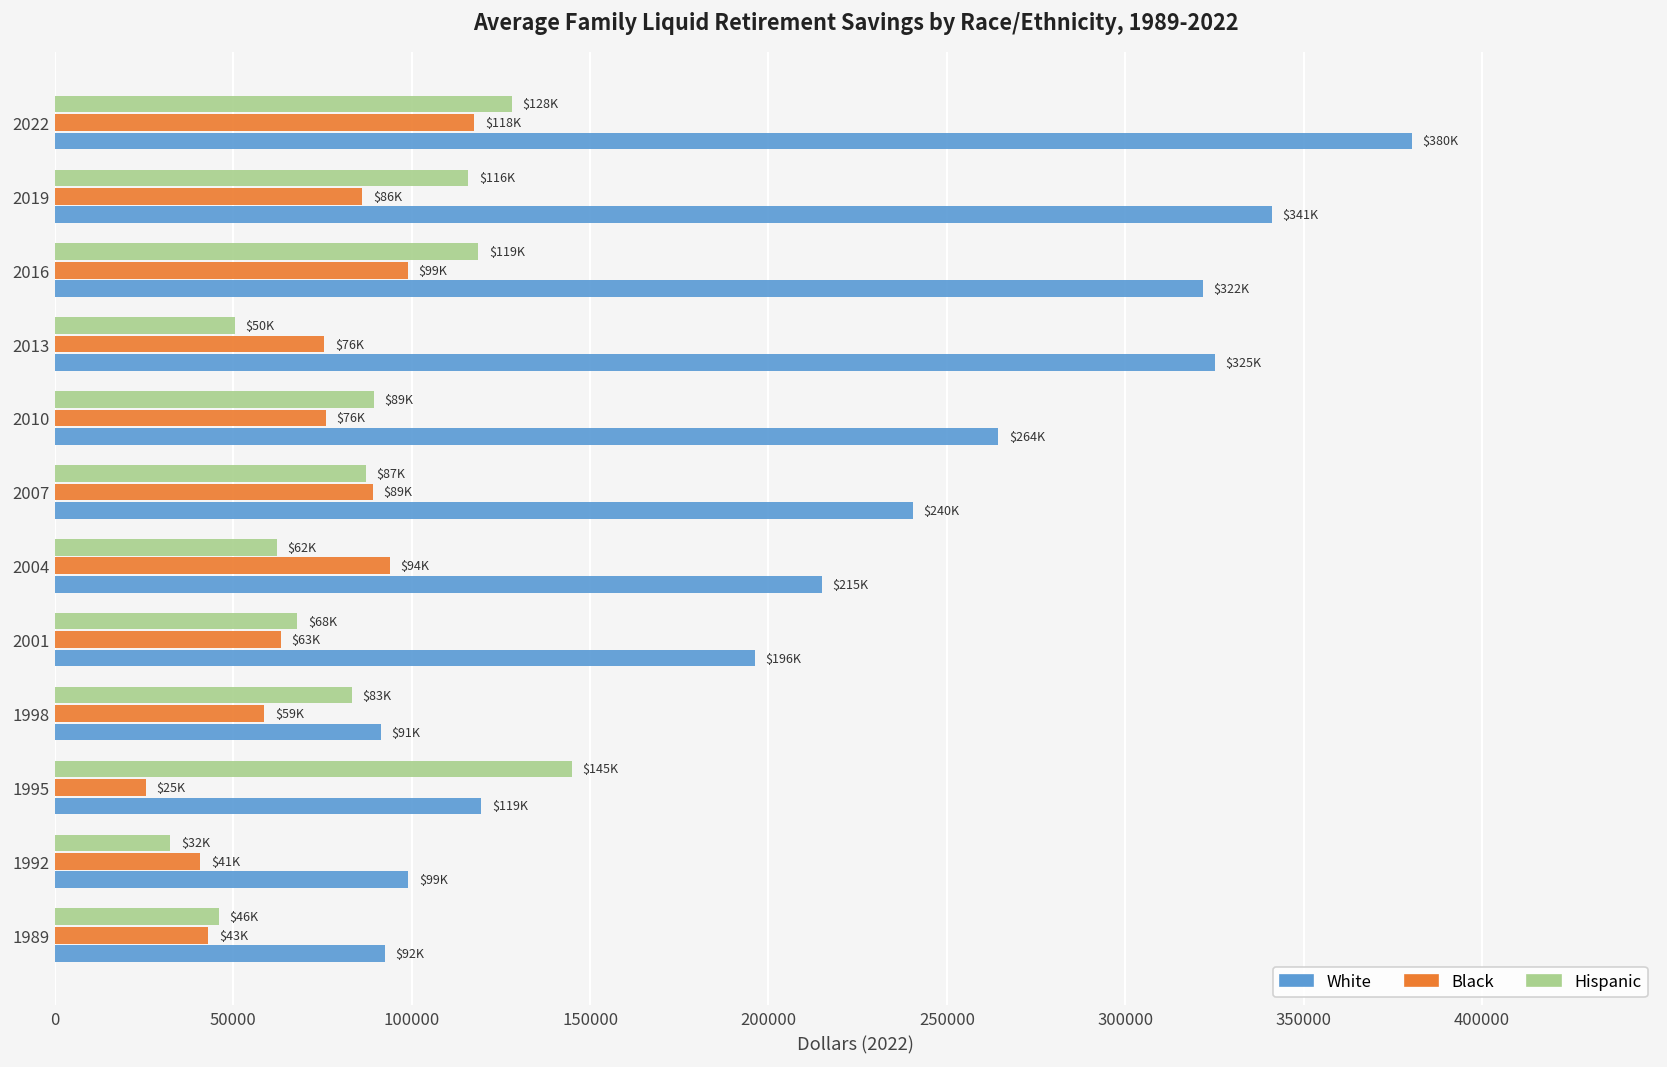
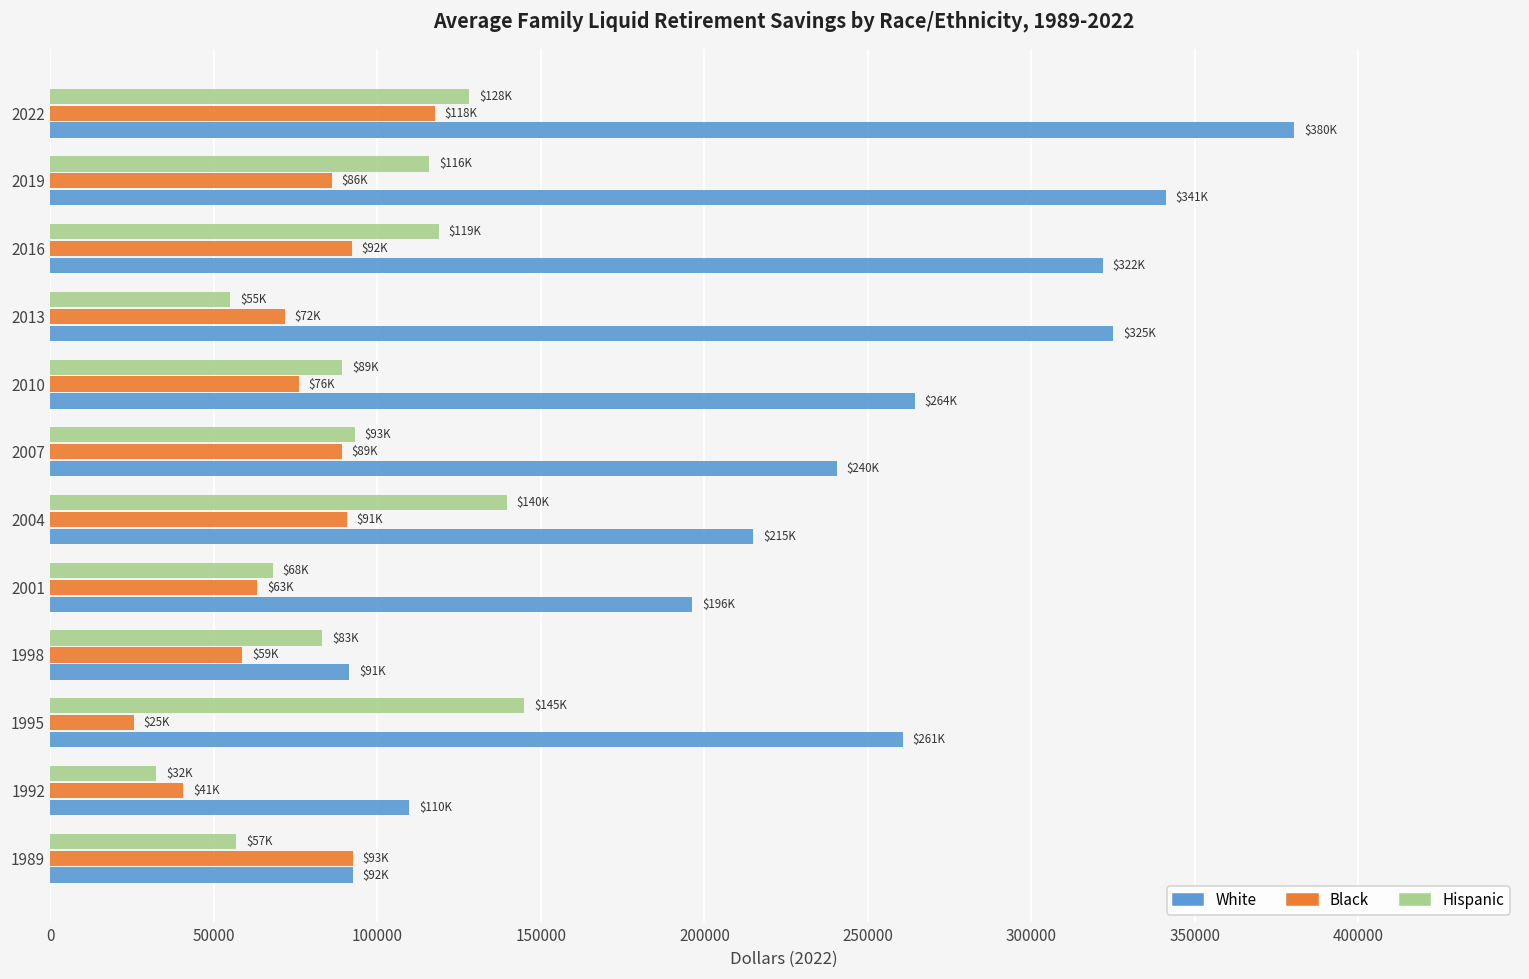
Black, 2016: $99K -> $92K
Hispanic, 2013: $50K -> $55K
Black, 2013: $76K -> $72K
Hispanic, 2007: $87K -> $93K
Hispanic, 2004: $62K -> $140K
Black, 2004: $94K -> $91K
White, 1995: $119K -> $261K
White, 1992: $99K -> $110K
Hispanic, 1989: $46K -> $57K
Black, 1989: $43K -> $93K
